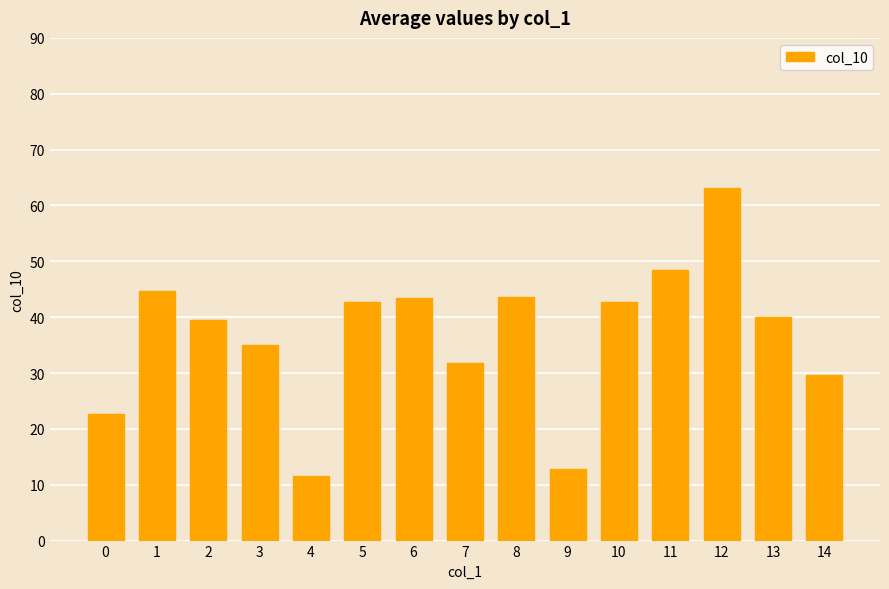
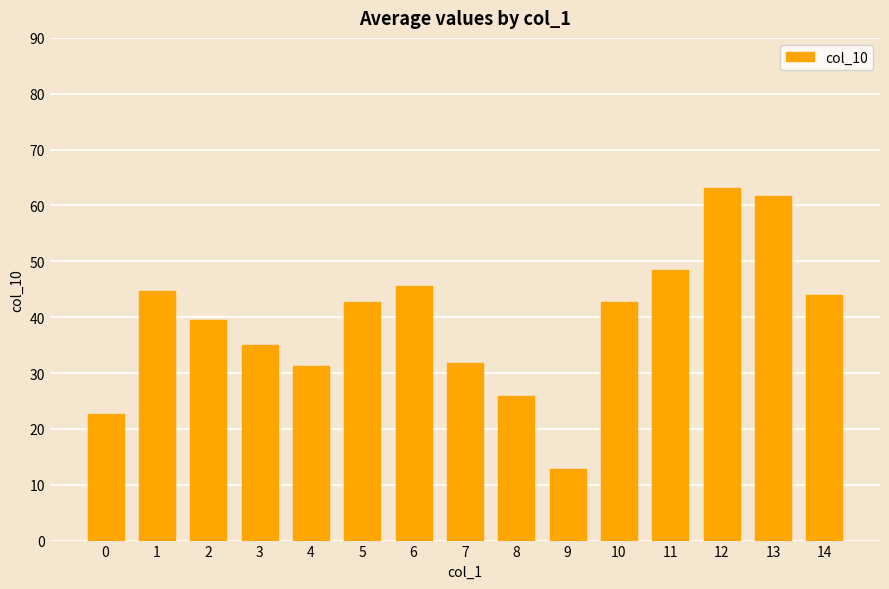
4: 12 -> 31
6: 43 -> 46
8: 44 -> 26
13: 40 -> 62
14: 30 -> 44
